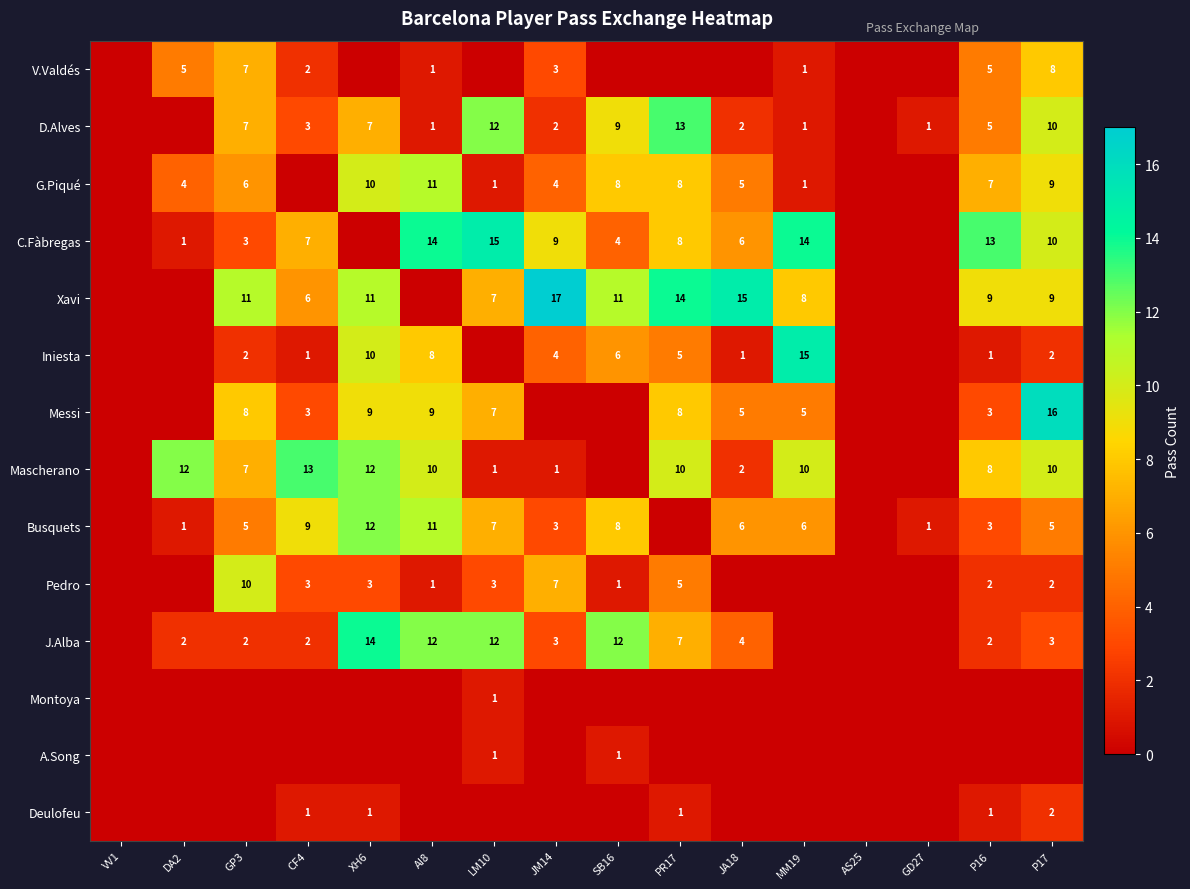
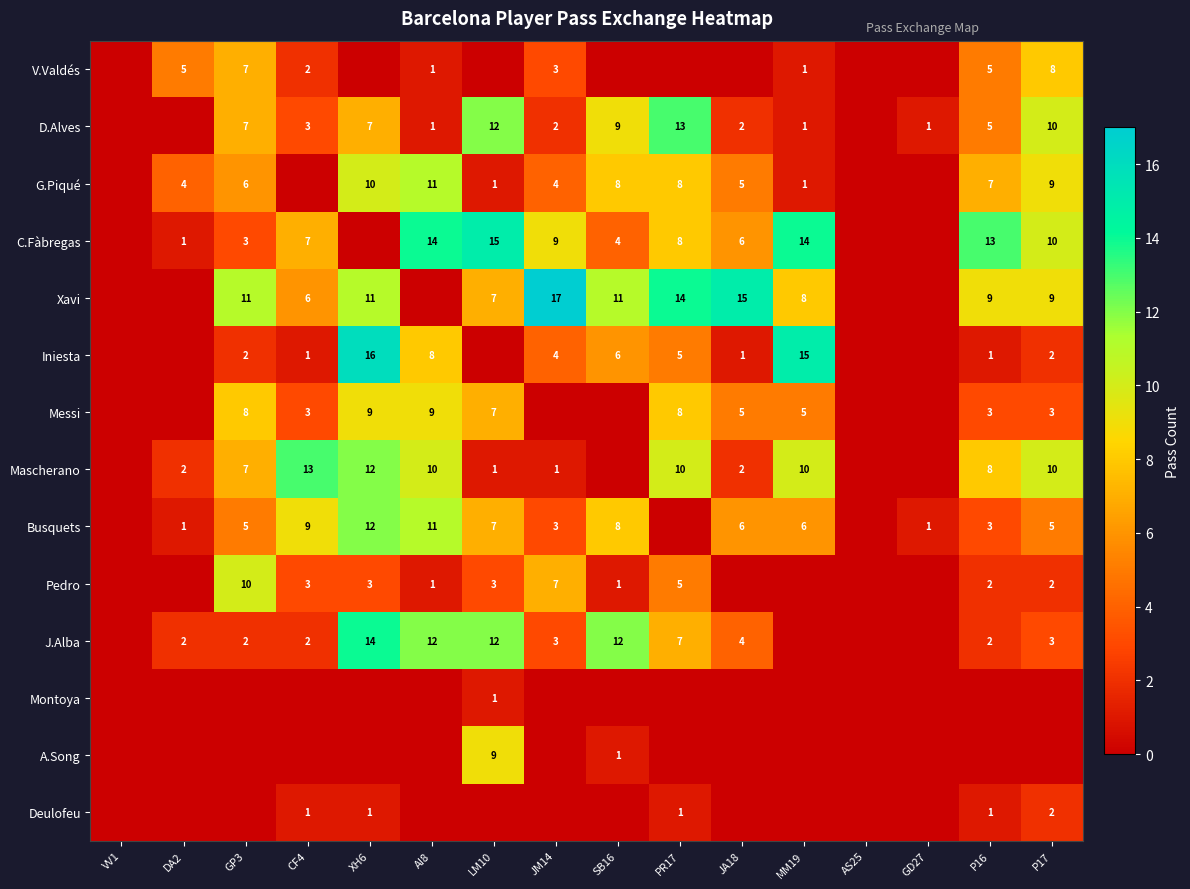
Iniesta, XH6: 10 -> 16
Messi, P17: 16 -> 3
Mascherano, DA2: 12 -> 2
A.Song, LM10: 1 -> 9
